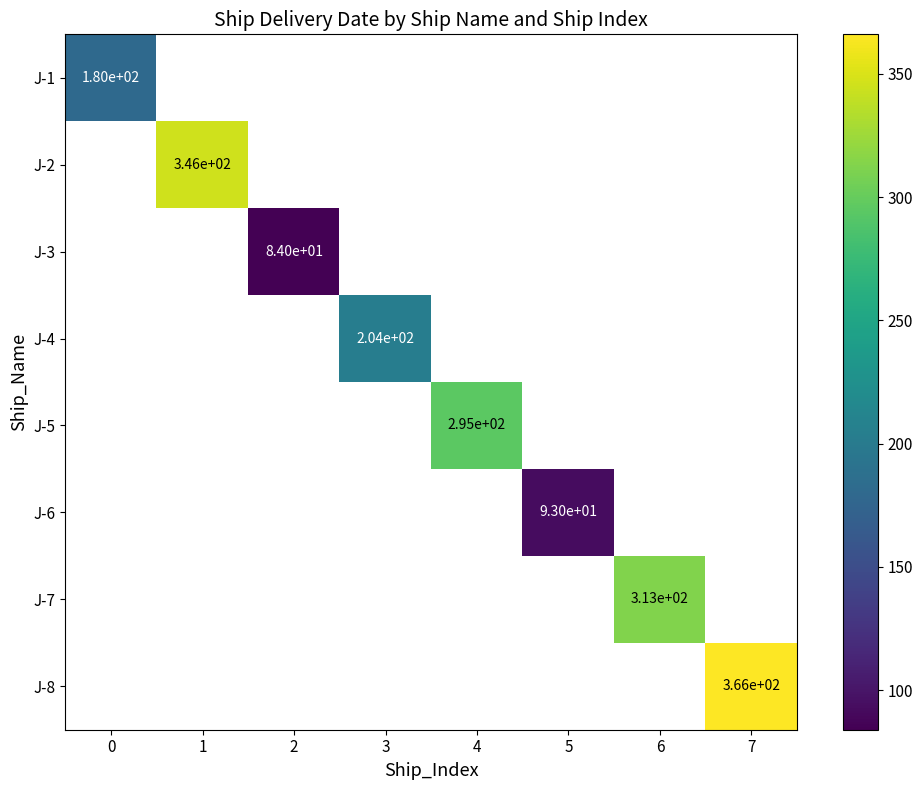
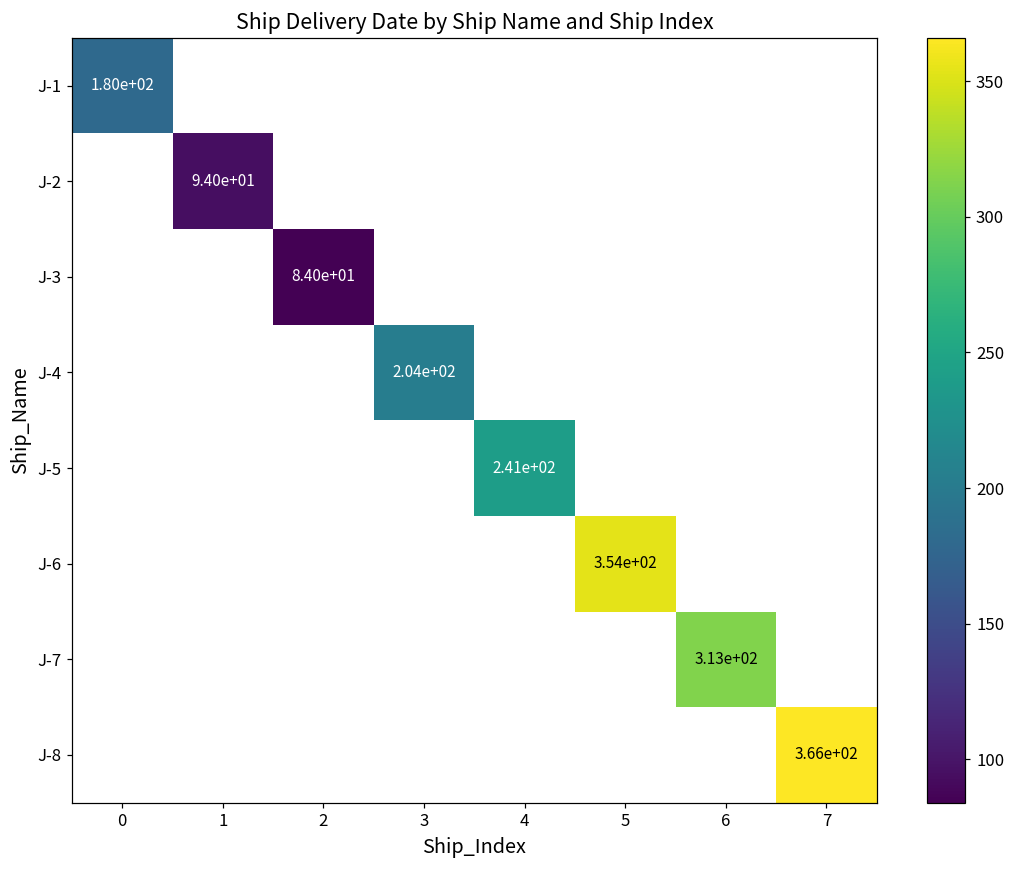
J-2, 1: 3.46e+02 -> 9.40e+01
J-5, 4: 2.95e+02 -> 2.41e+02
J-6, 5: 9.30e+01 -> 3.54e+02
